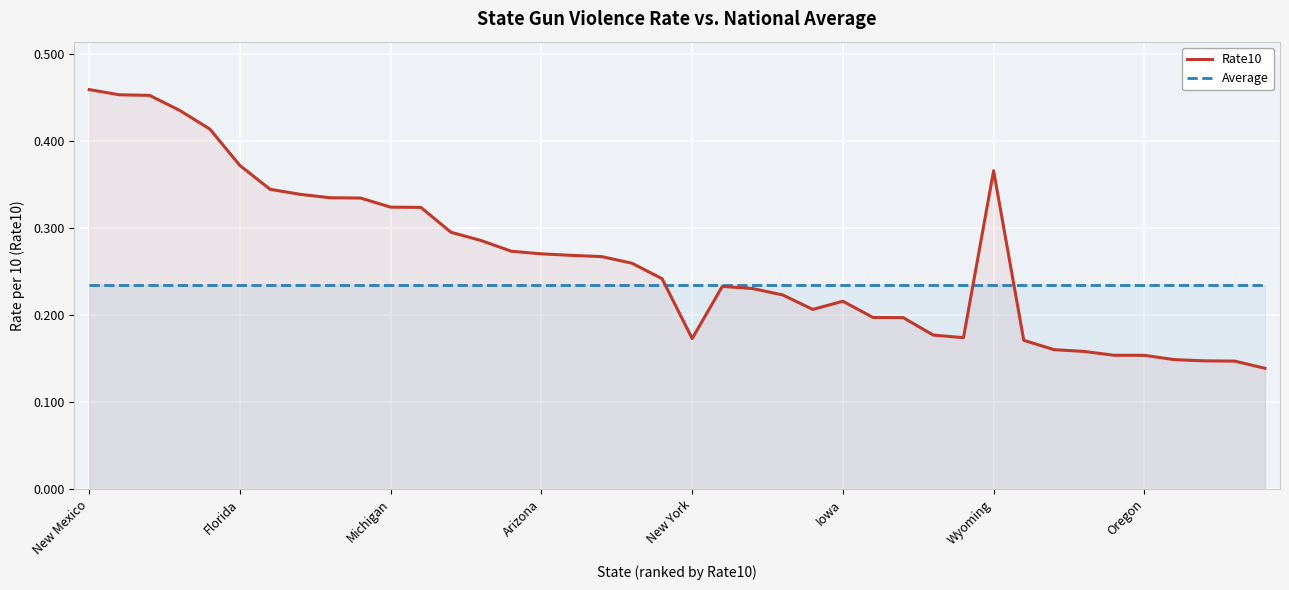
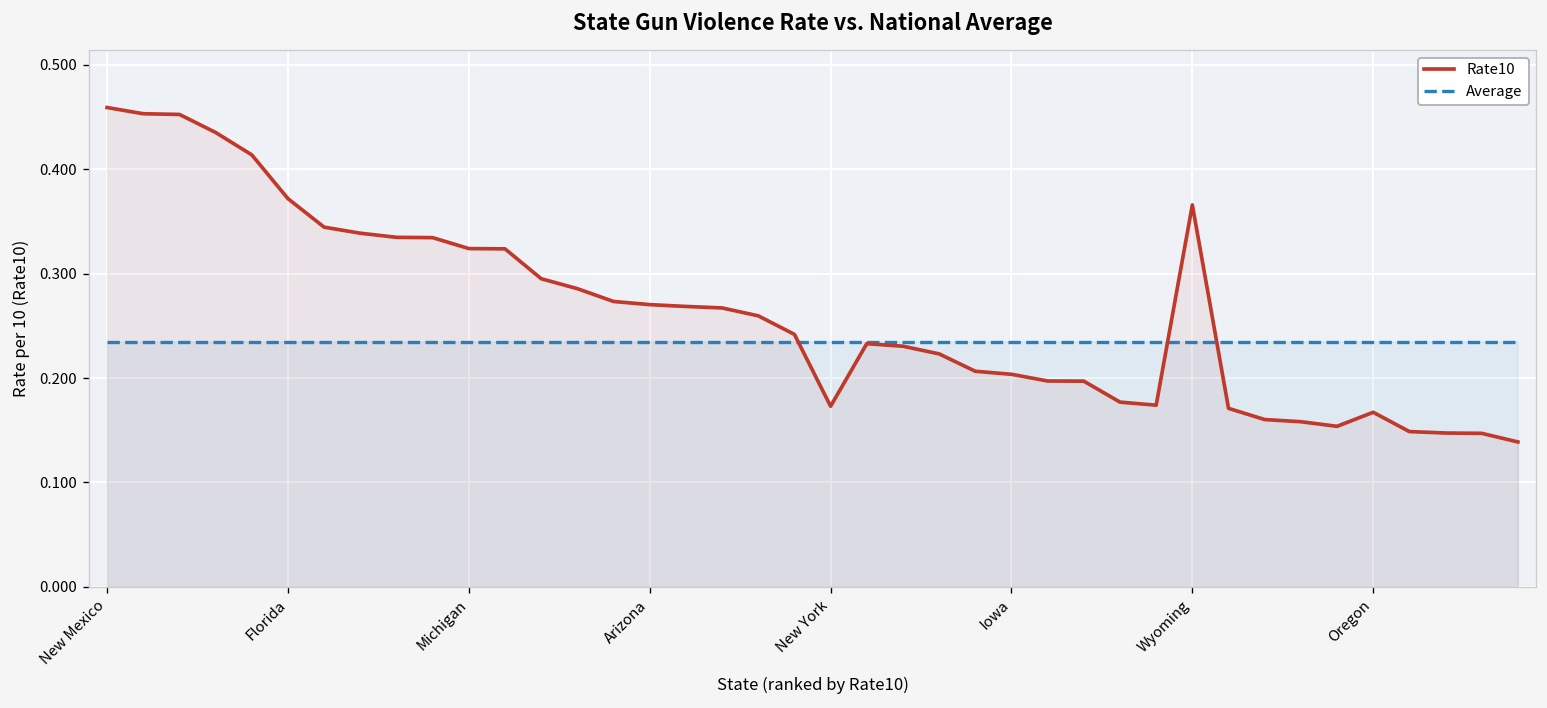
Rate10, Iowa: 0.22 -> 0.20
Rate10, Oregon: 0.15 -> 0.17
